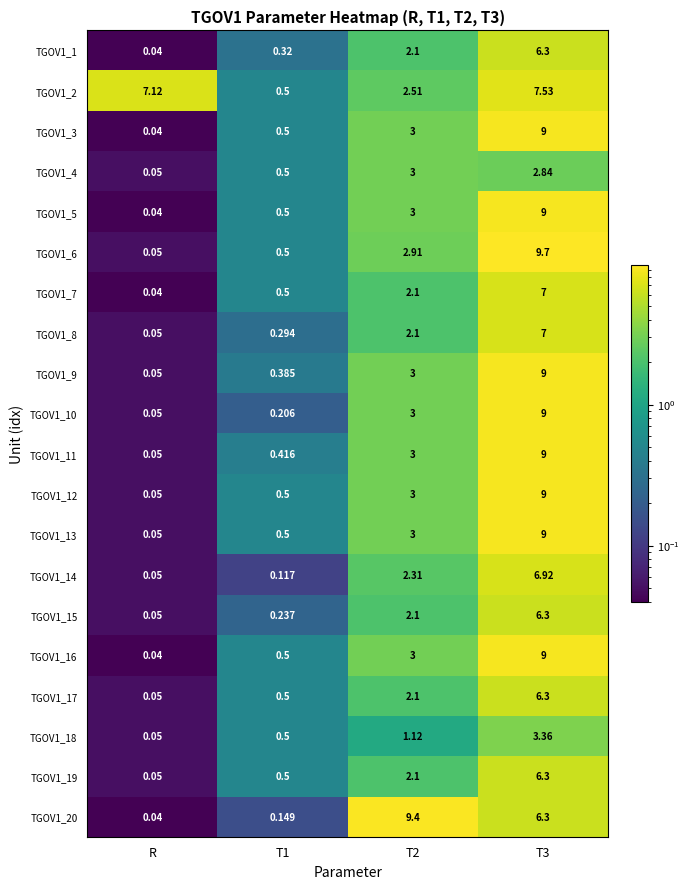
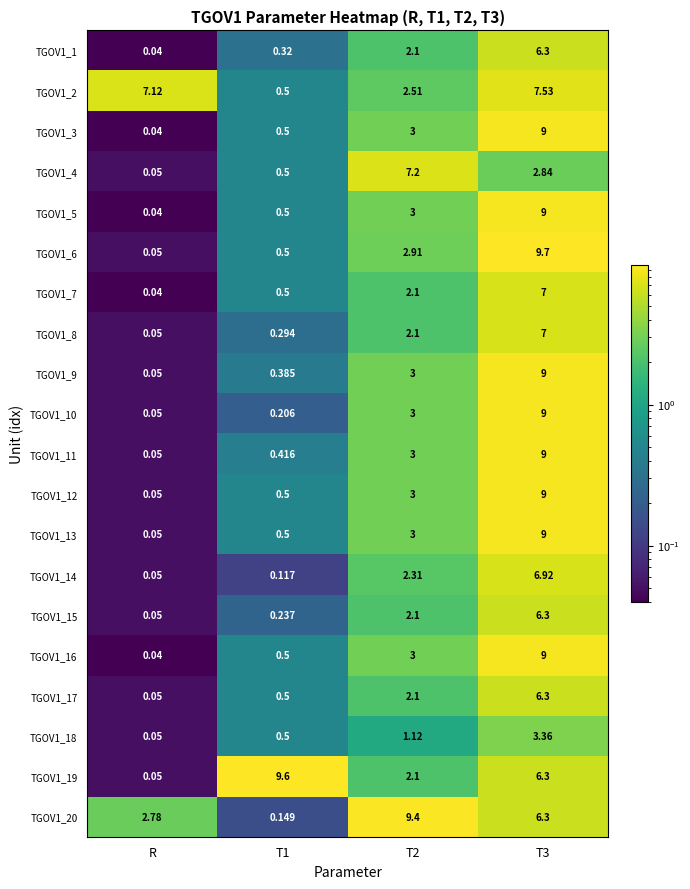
TGOV1_4, T2: 3 -> 7.2
TGOV1_19, T1: 0.5 -> 9.6
TGOV1_20, R: 0.04 -> 2.78
